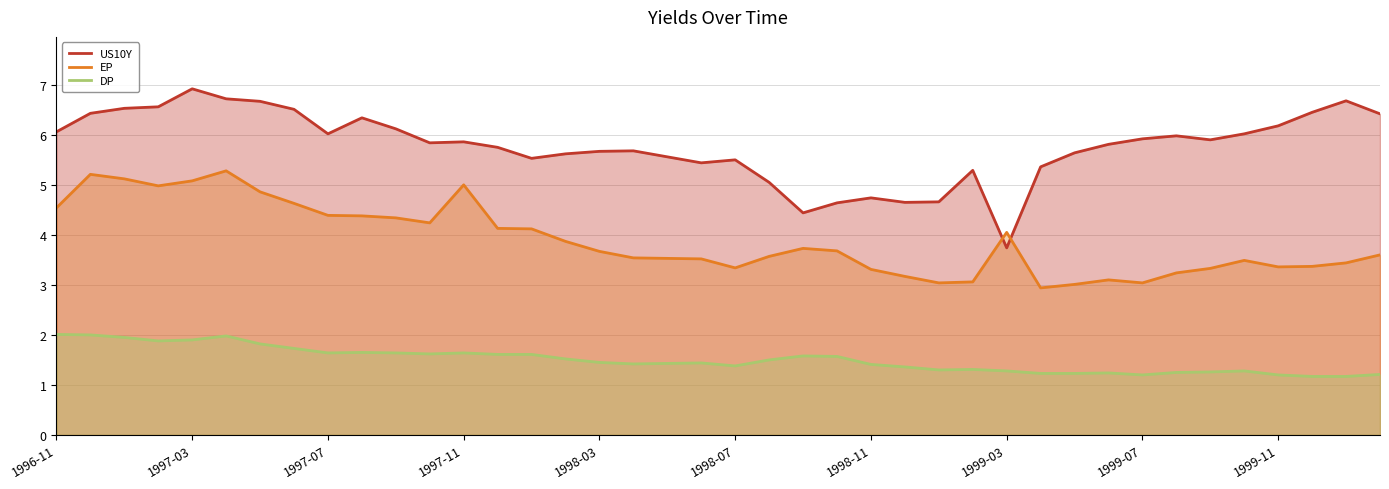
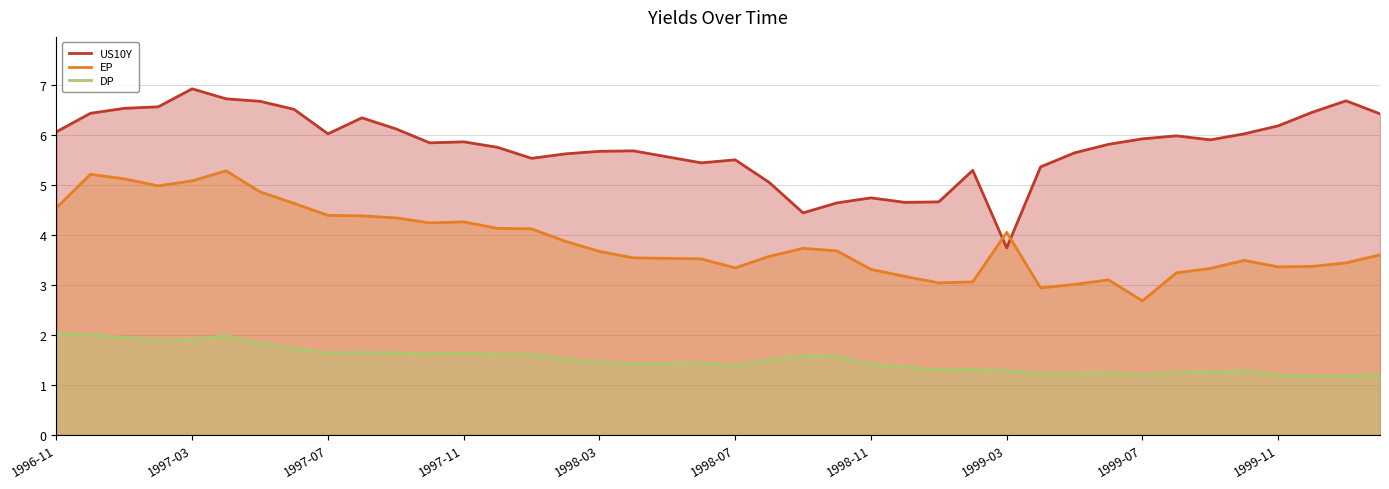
EP, 1997-11: 5.0 -> 4.3
EP, 1999-07: 3.0 -> 2.7
